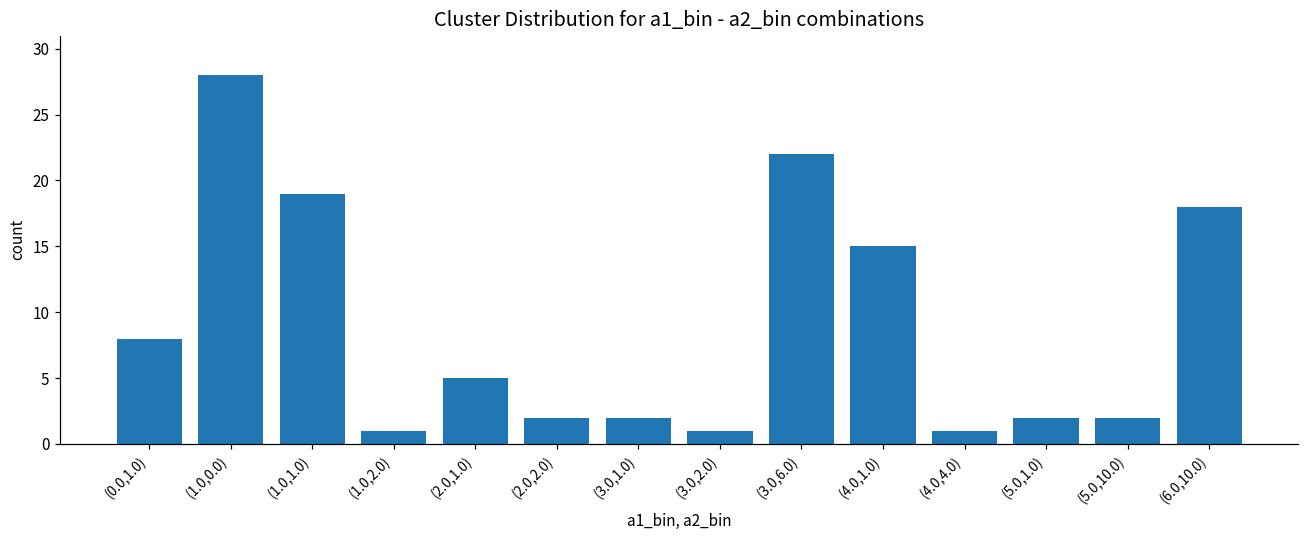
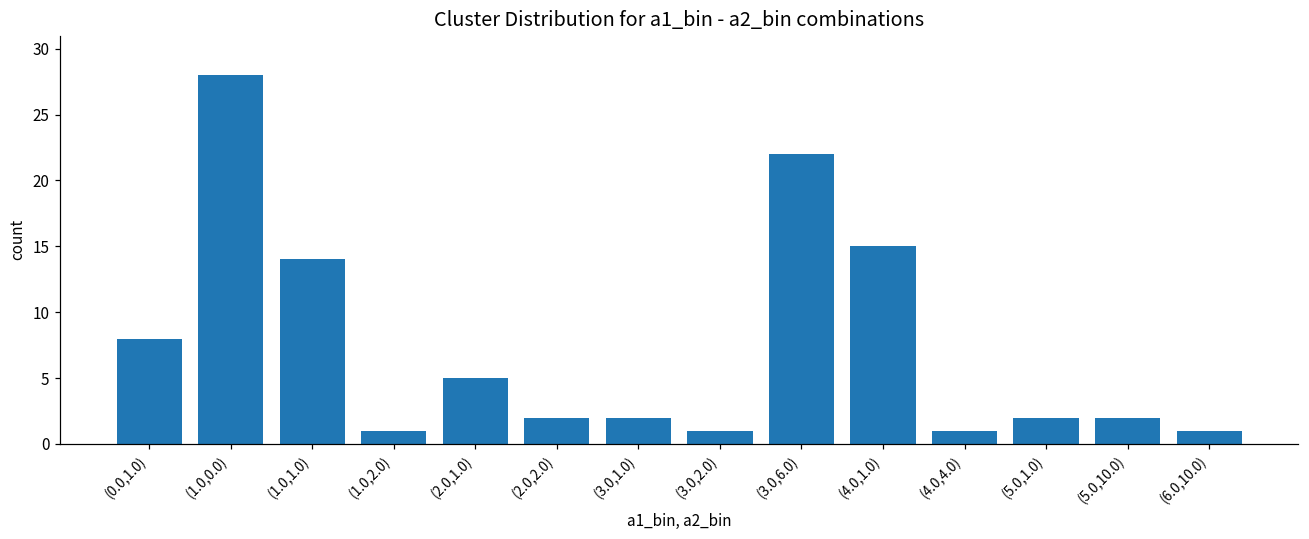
(1.0,1.0): 19 -> 14
(6.0,10.0): 18 -> 1
